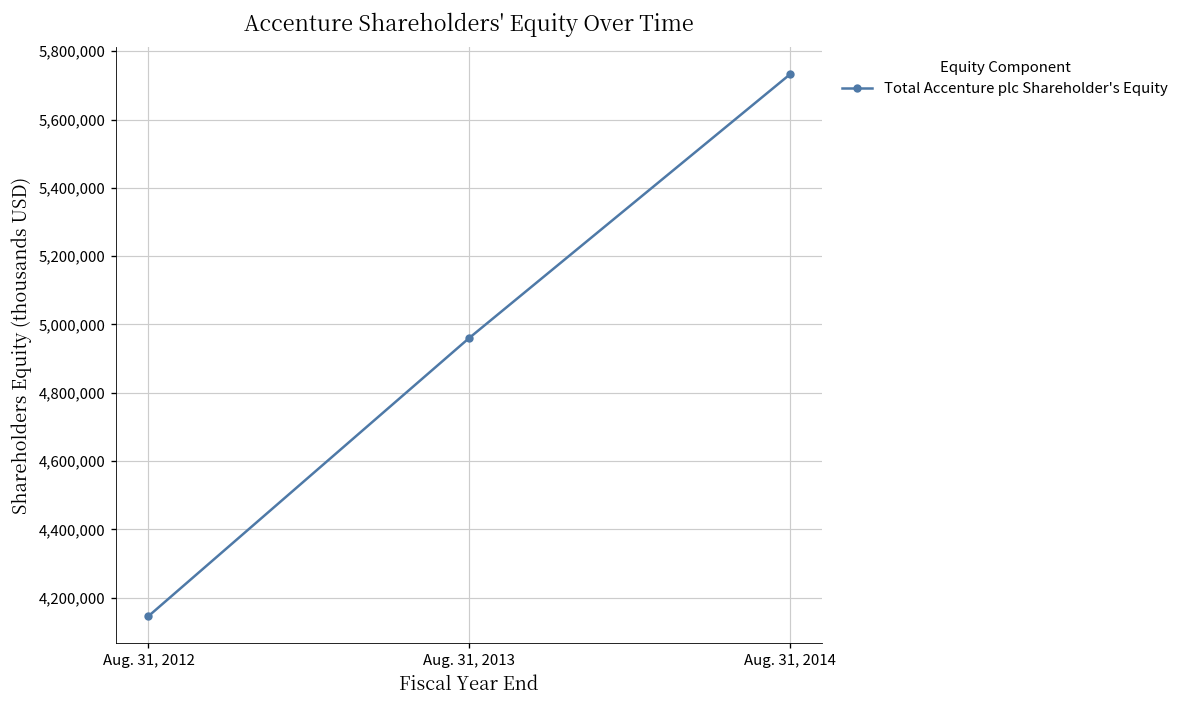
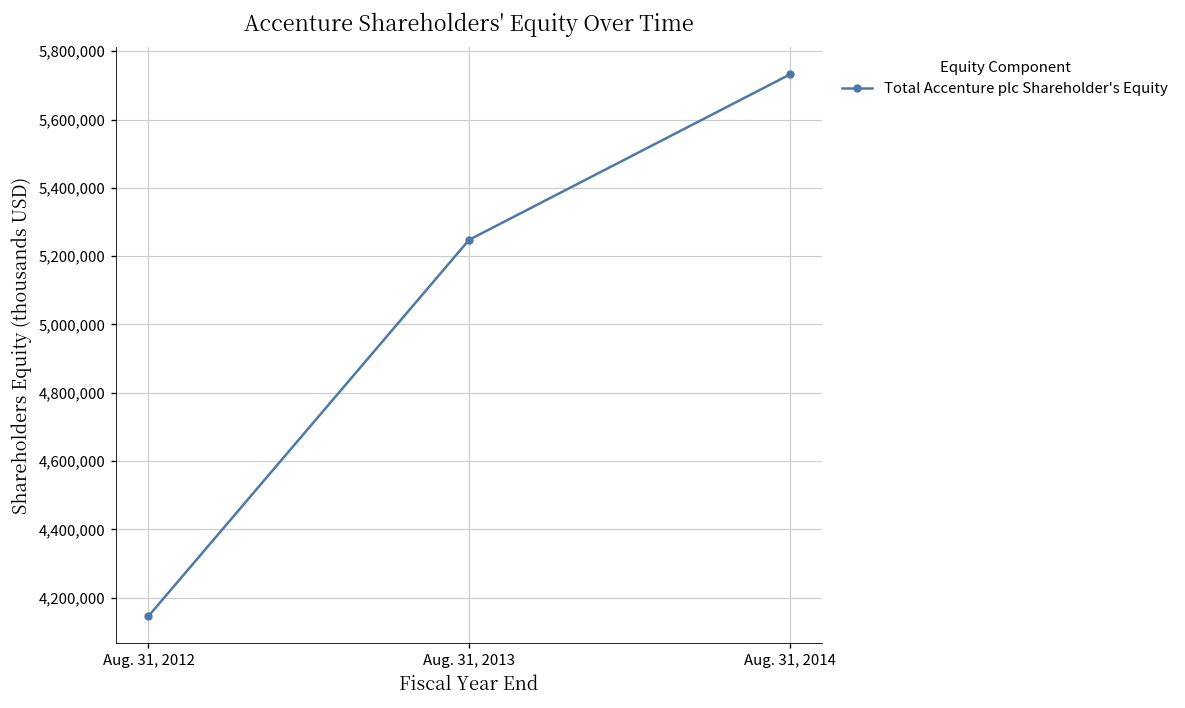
Aug. 31, 2013: 4,960,000 -> 5,250,000
